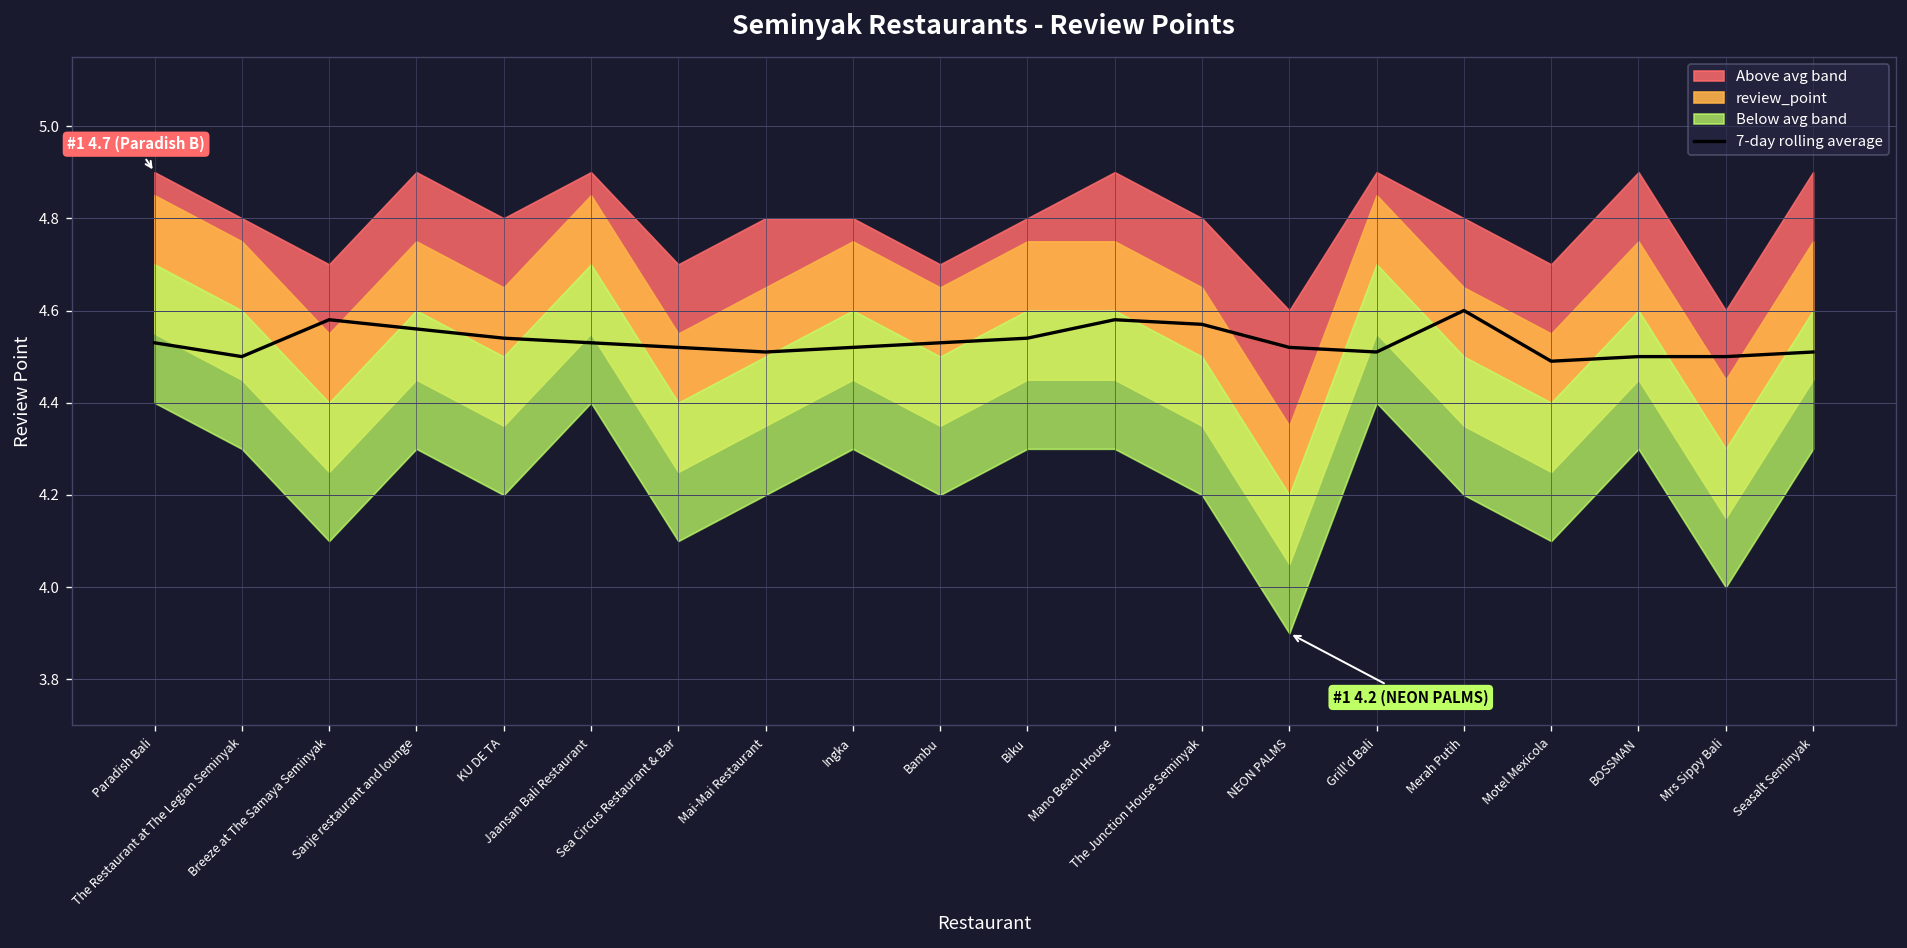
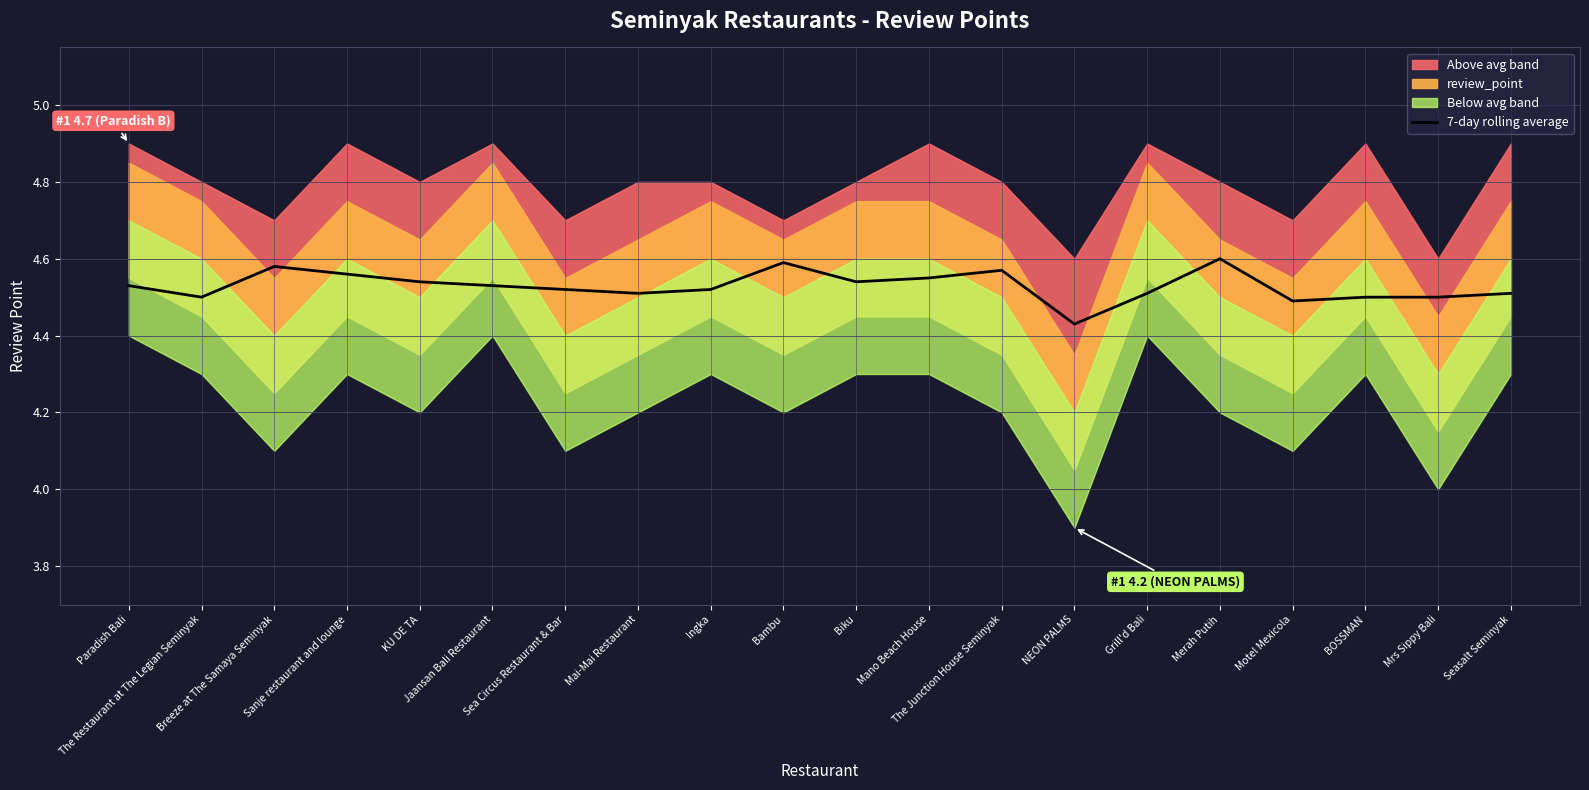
7-day rolling average, Bambu: 4.53 -> 4.59
7-day rolling average, Mano Beach House: 4.58 -> 4.55
7-day rolling average, NEON PALMS: 4.52 -> 4.43
